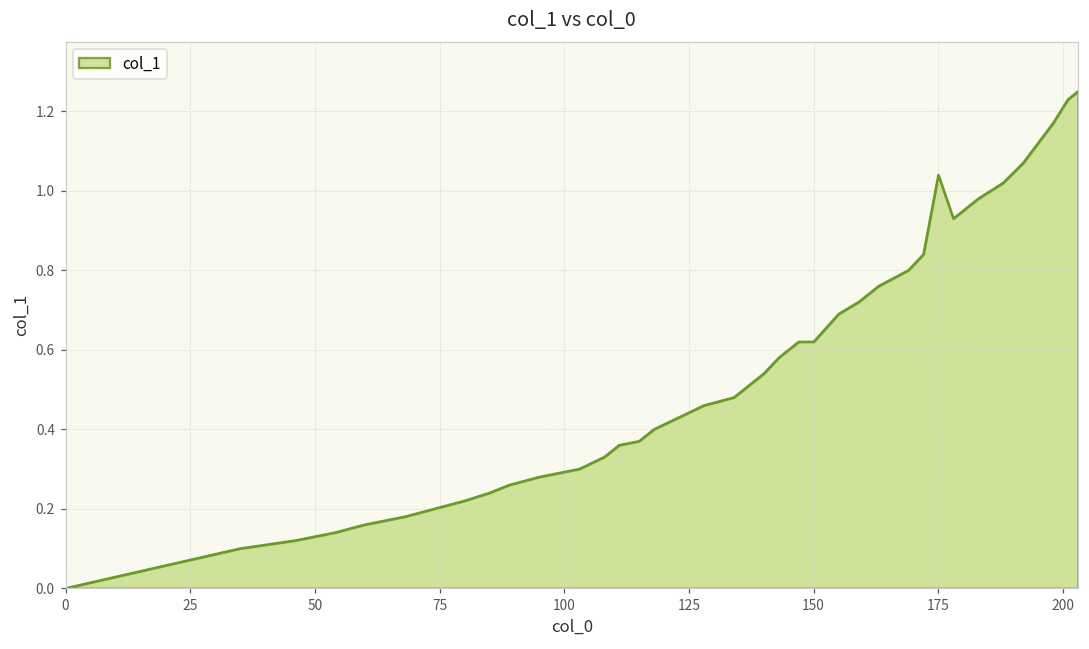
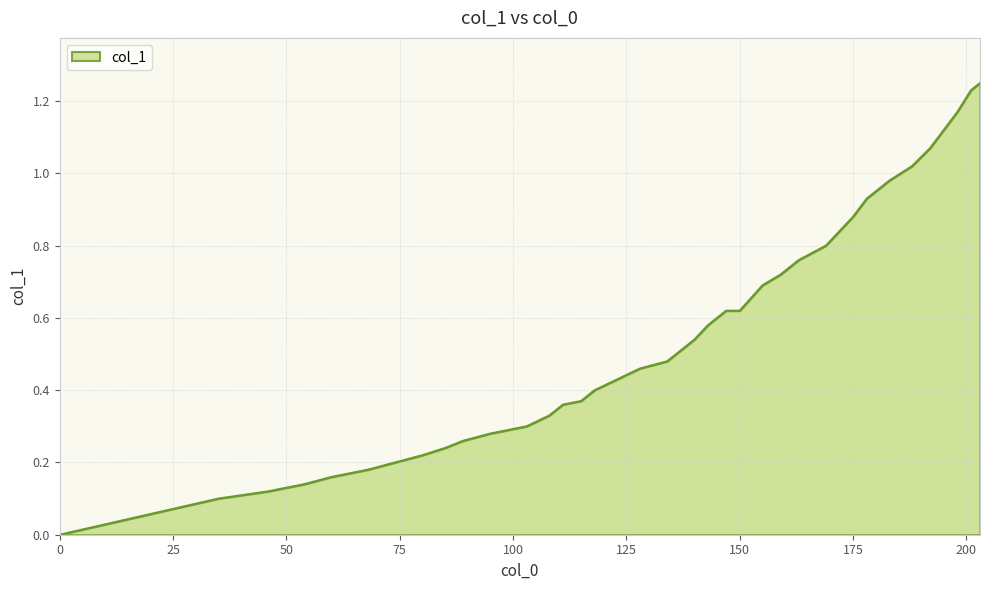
175: 1.04 -> 0.88
